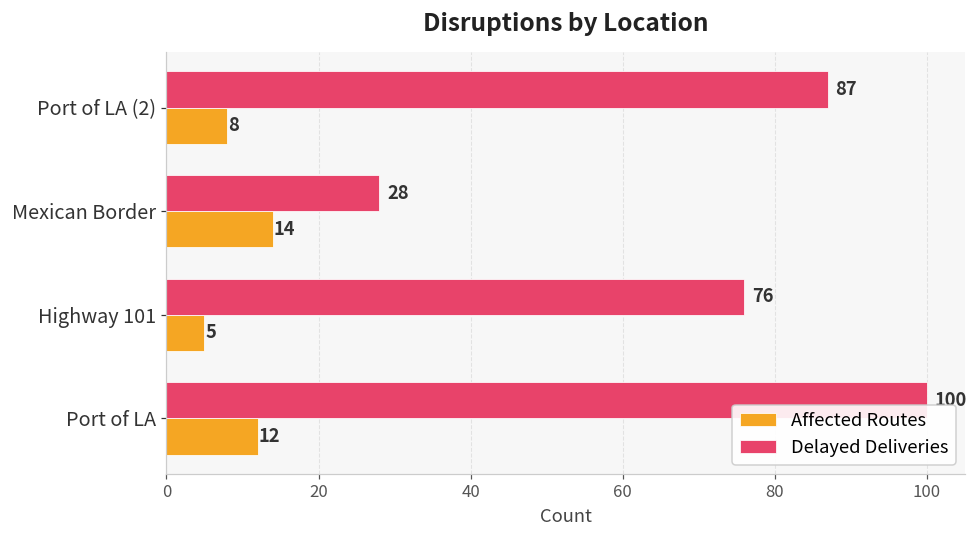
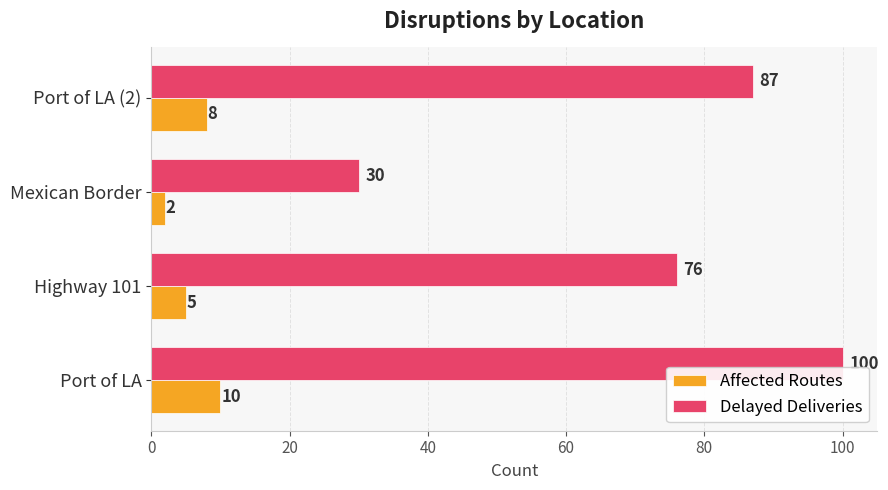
Delayed Deliveries, Mexican Border: 28 -> 30
Affected Routes, Mexican Border: 14 -> 2
Affected Routes, Port of LA: 12 -> 10
